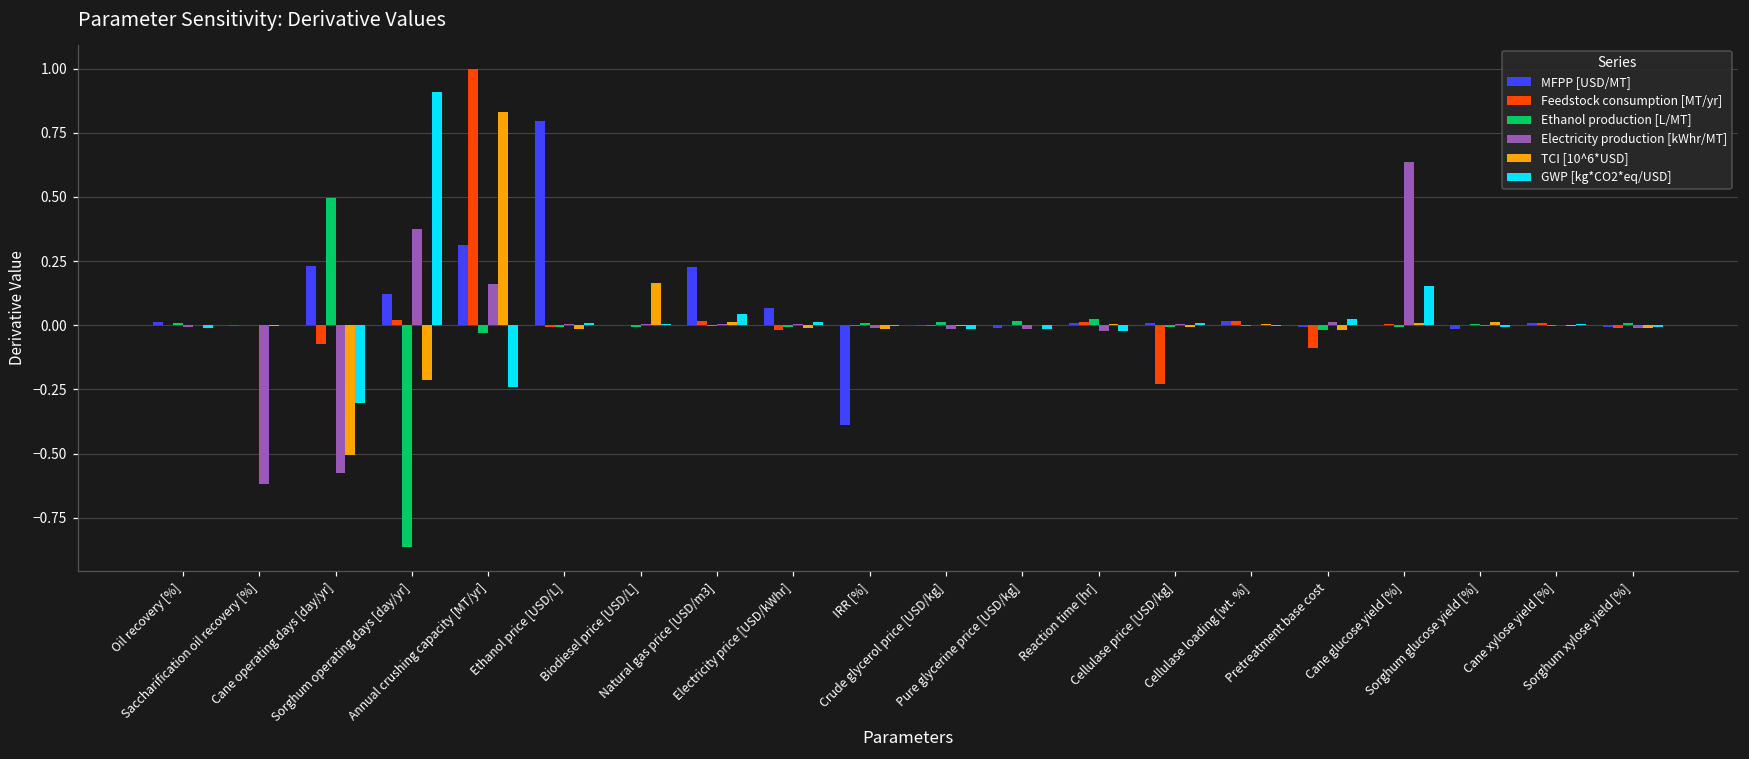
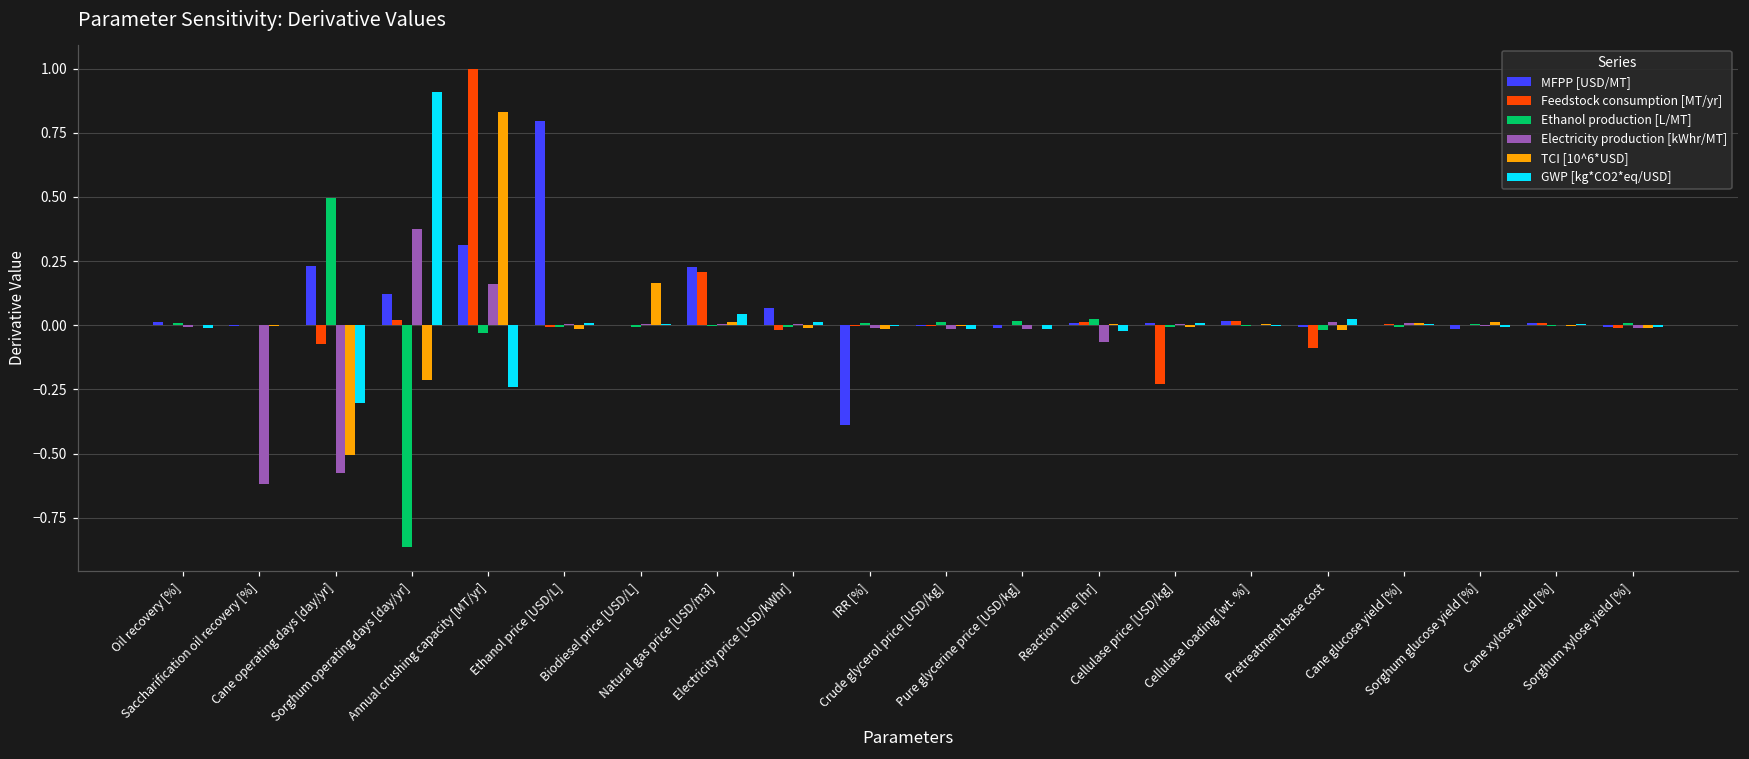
Feedstock consumption [MT/yr], Natural gas price [USD/m3]: 0.02 -> 0.21
Electricity production [kWhr/MT], Reaction time [hr]: -0.02 -> -0.06
Electricity production [kWhr/MT], Cane glucose yield [%]: 0.64 -> 0.01
GWP [kg*CO2*eq/USD], Cane glucose yield [%]: 0.15 -> 0.01
